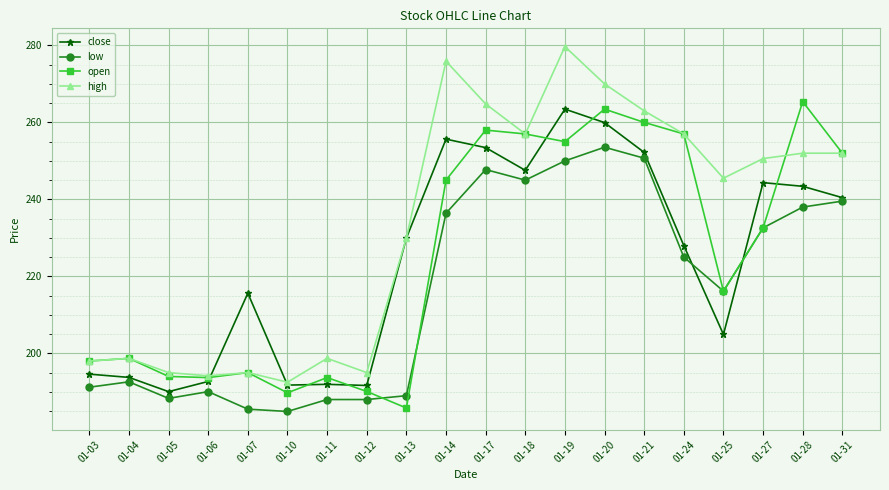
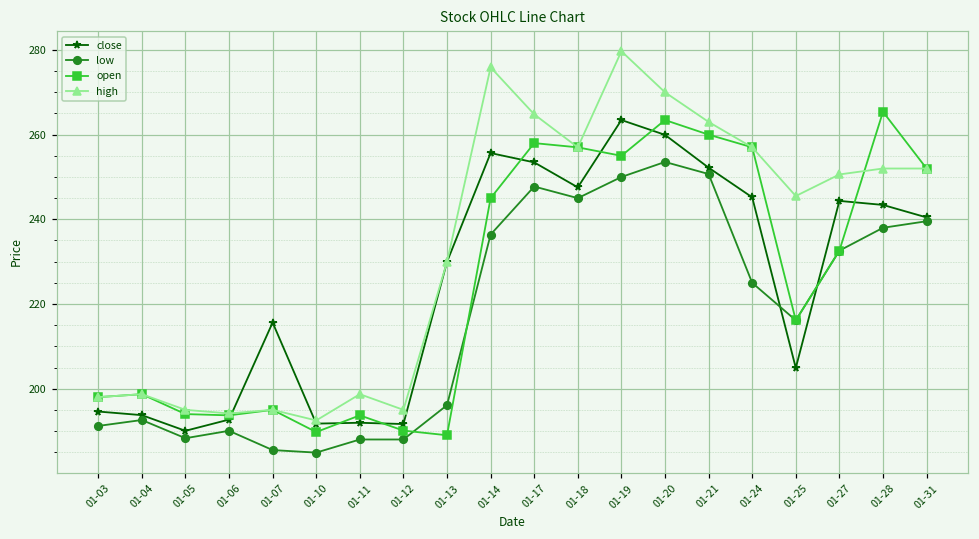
low, 01-13: 189 -> 196
open, 01-13: 186 -> 189
close, 01-24: 228 -> 245
